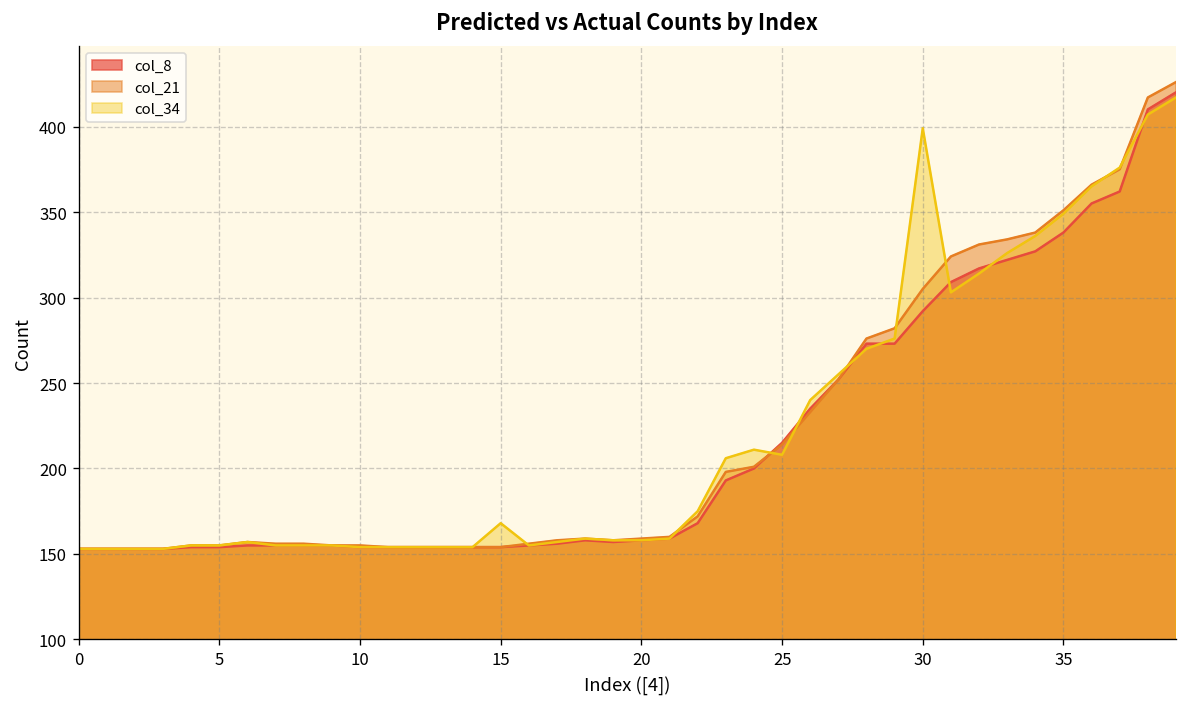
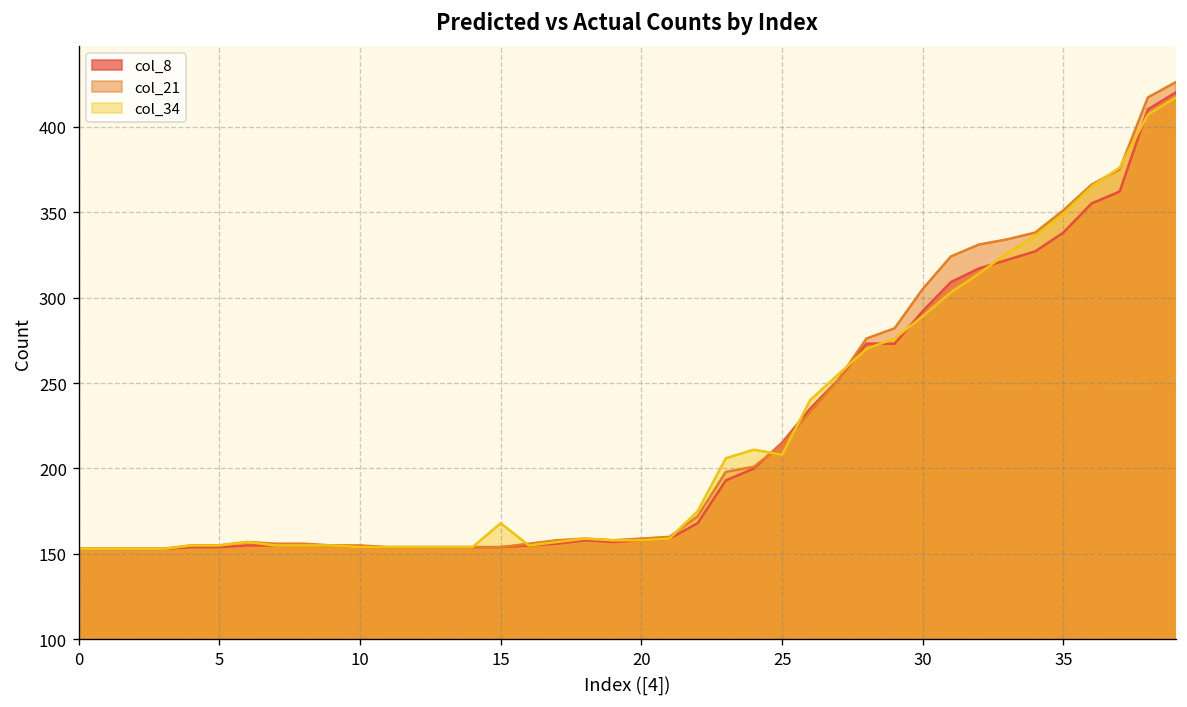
col_34, 30: 399 -> 289
